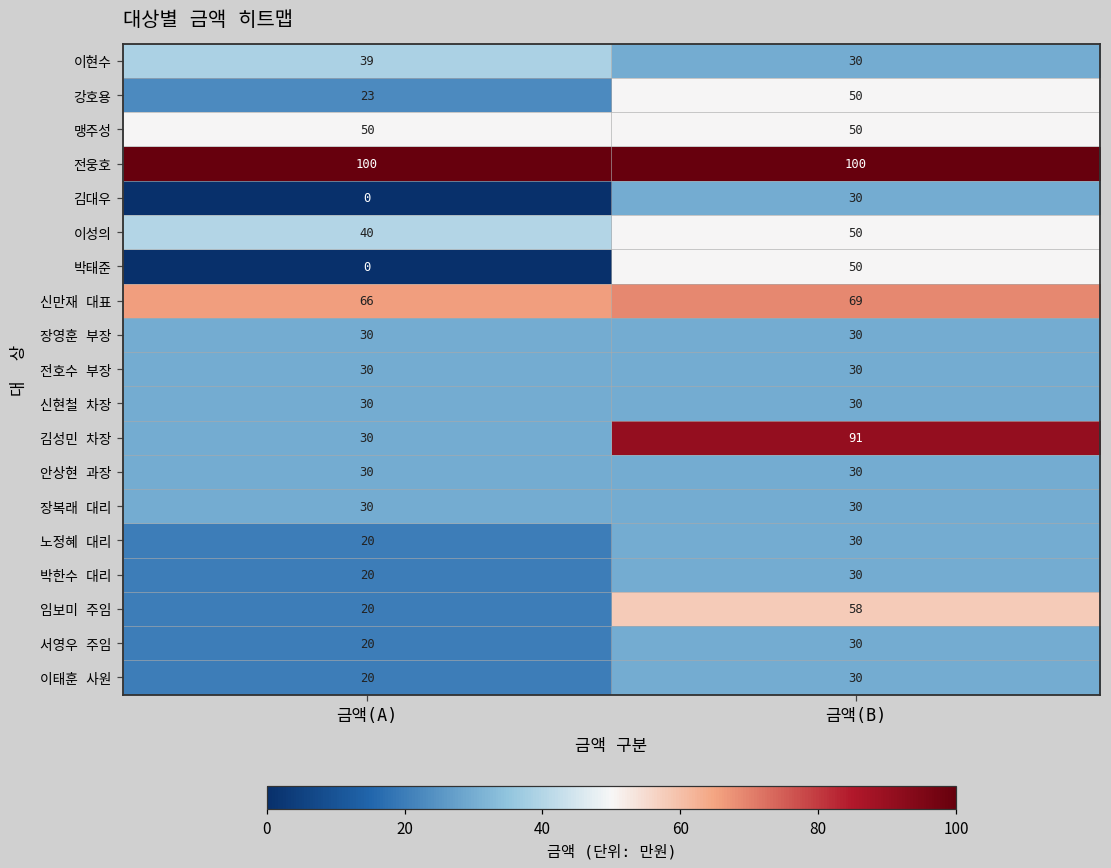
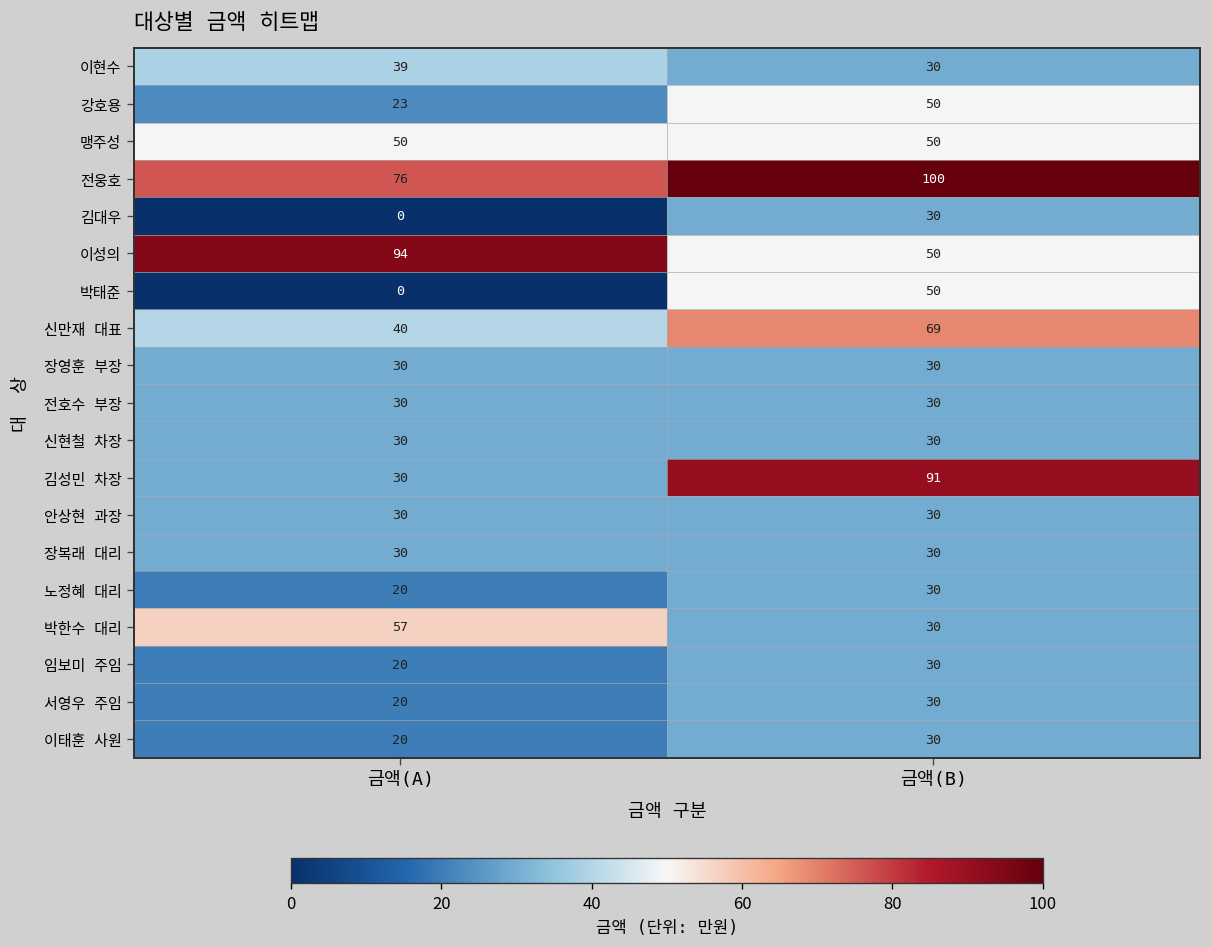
전웅호, 금액(A): 100 -> 76
이성의, 금액(A): 40 -> 94
신만재 대표, 금액(A): 66 -> 40
박한수 대리, 금액(A): 20 -> 57
임보미 주임, 금액(B): 58 -> 30
